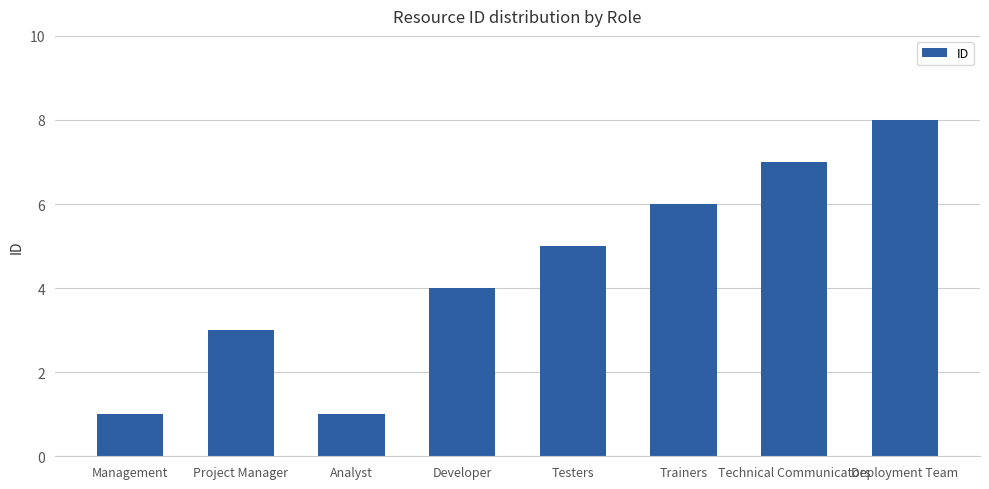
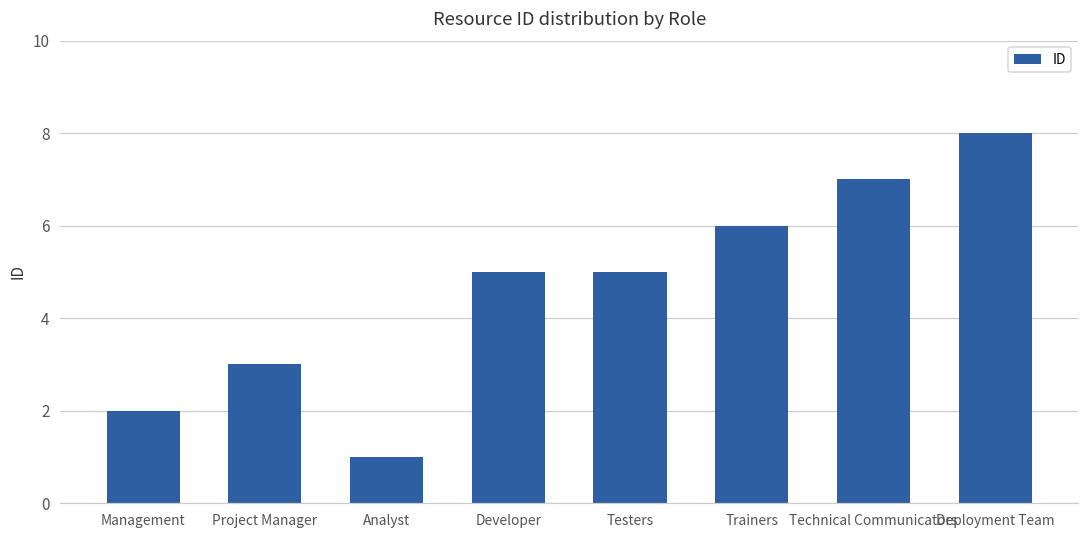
Management: 1 -> 2
Developer: 4 -> 5
